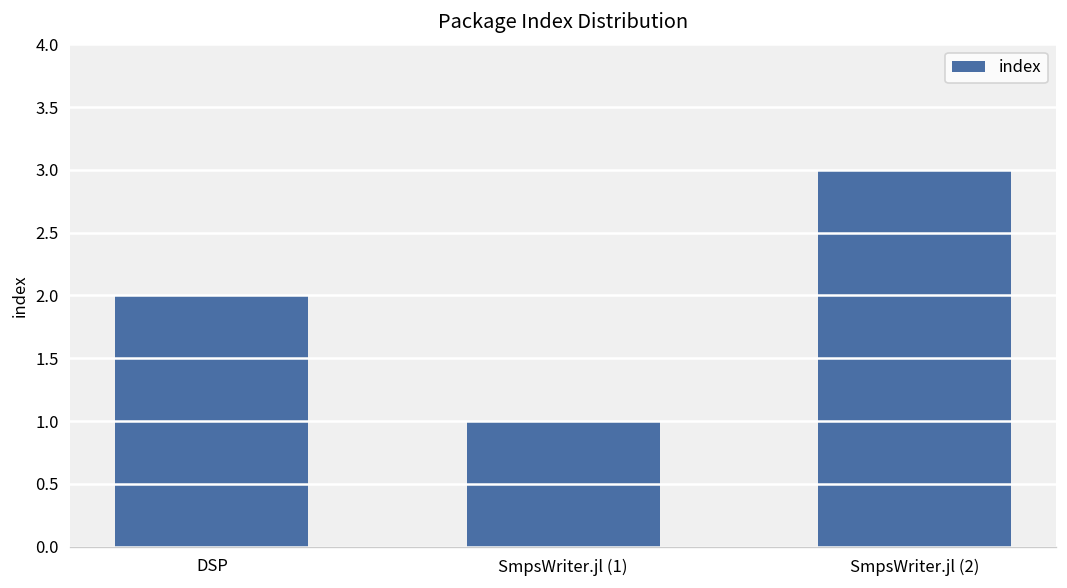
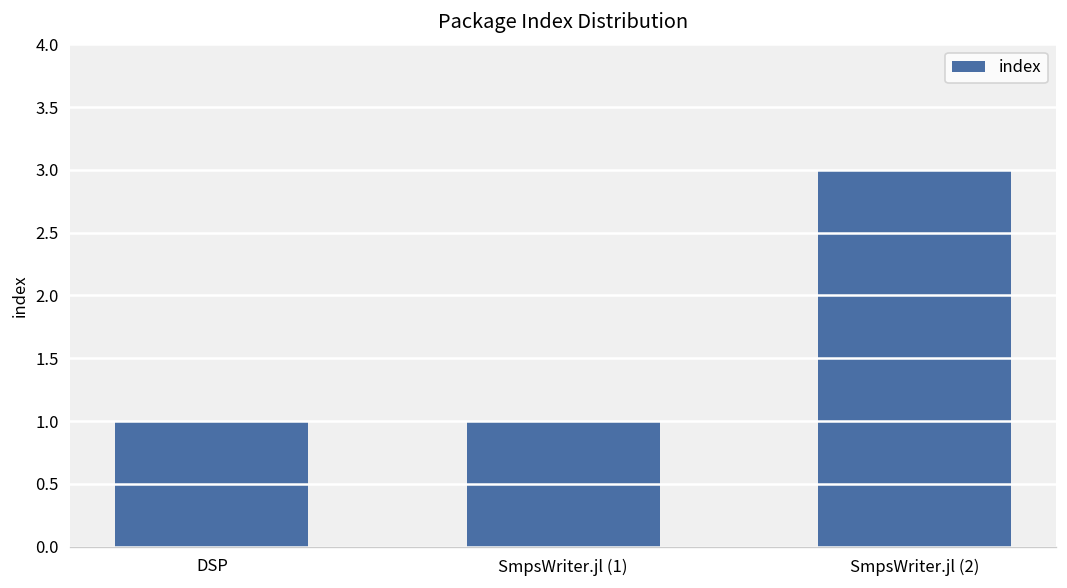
DSP: 2 -> 1
